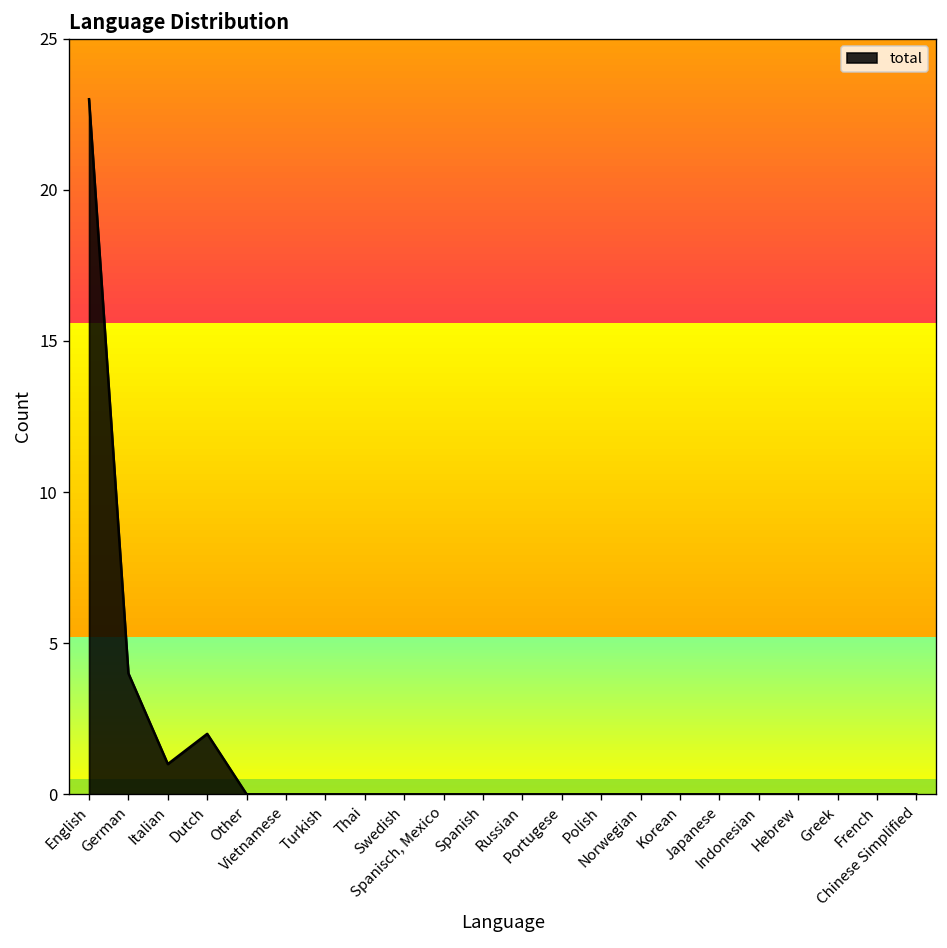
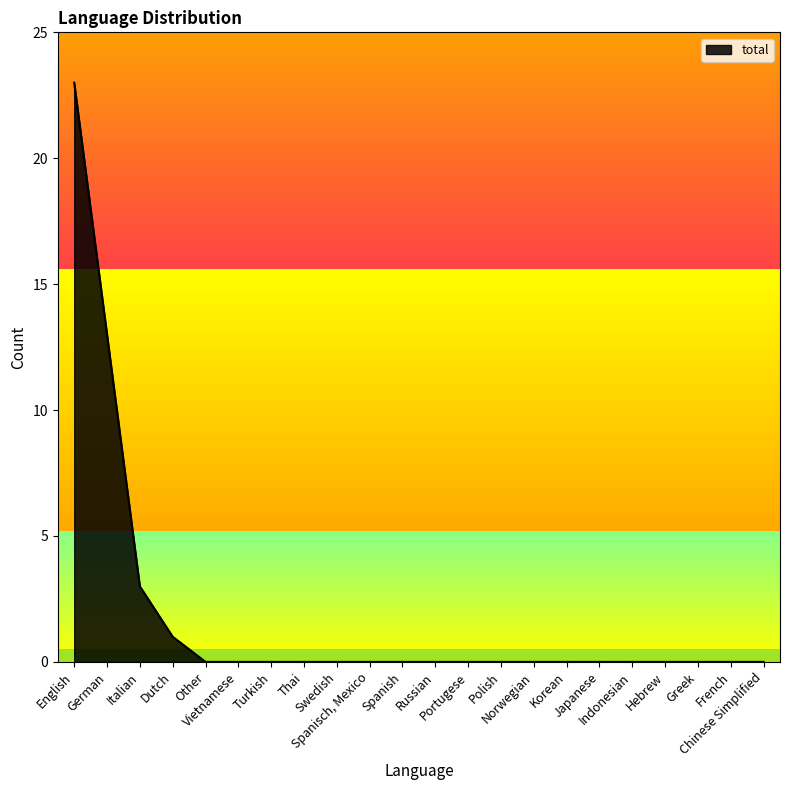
German: 4 -> 13
Italian: 1 -> 3
Dutch: 2 -> 1
